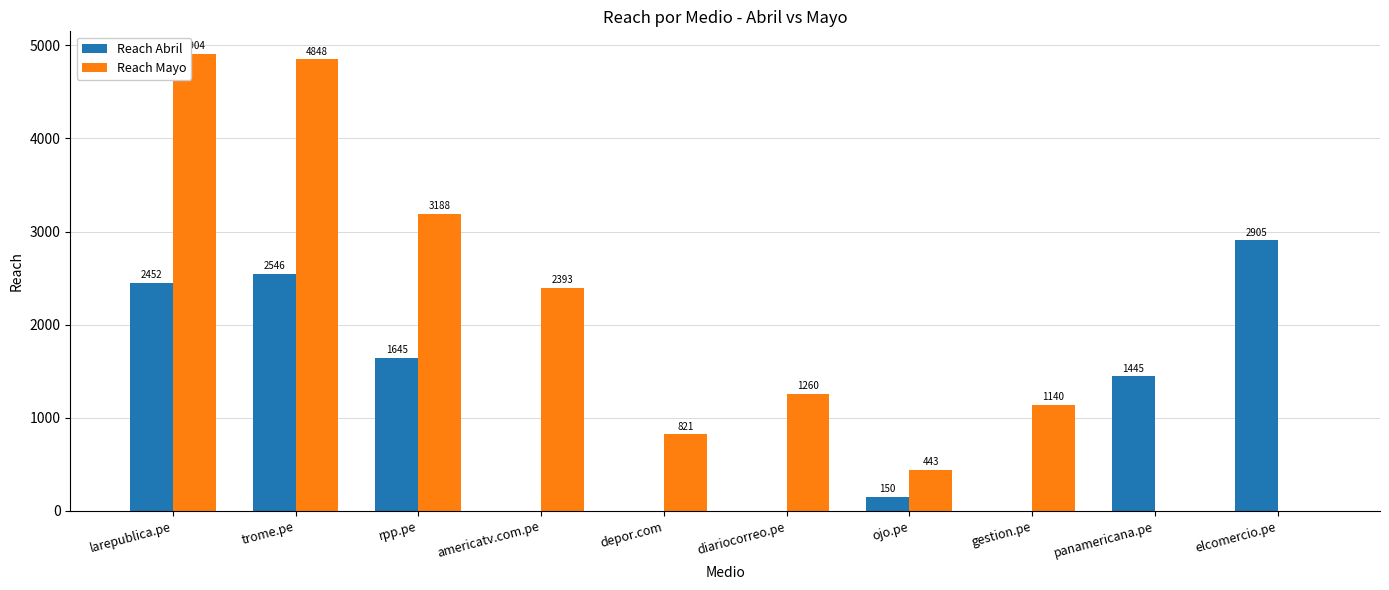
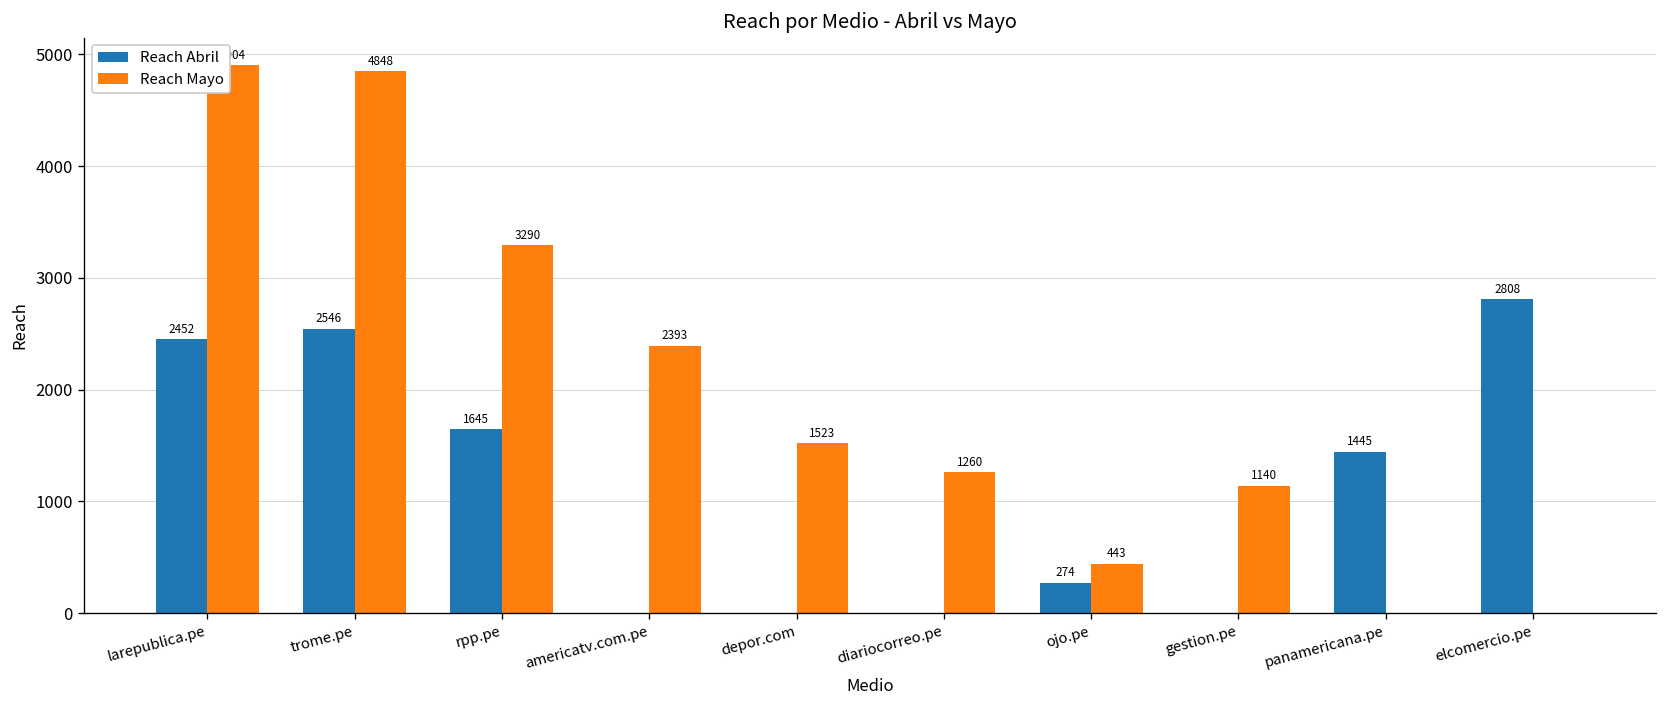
Reach Mayo, rpp.pe: 3188 -> 3290
Reach Mayo, depor.com: 821 -> 1523
Reach Abril, ojo.pe: 150 -> 274
Reach Abril, elcomercio.pe: 2905 -> 2808
